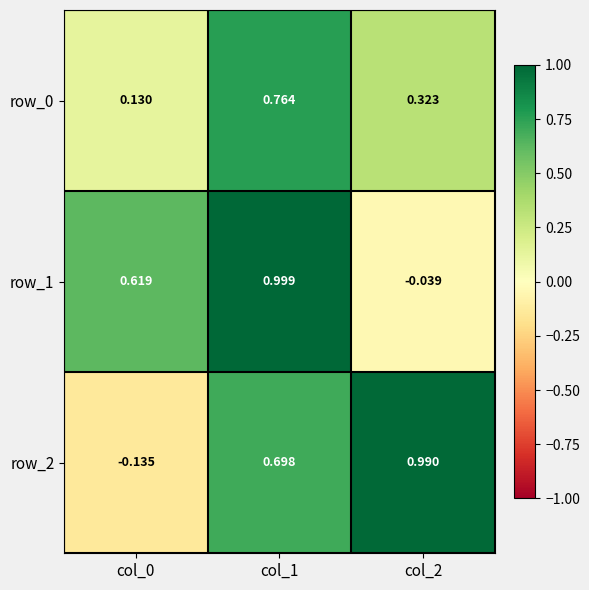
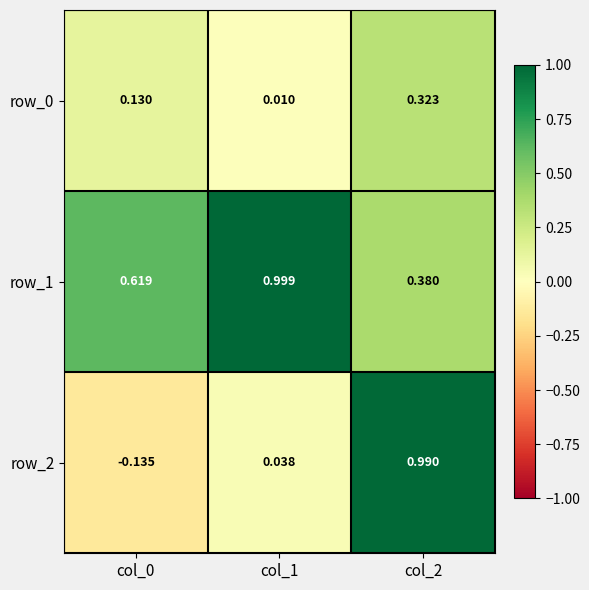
row_0, col_1: 0.764 -> 0.010
row_1, col_2: -0.039 -> 0.380
row_2, col_1: 0.698 -> 0.038
